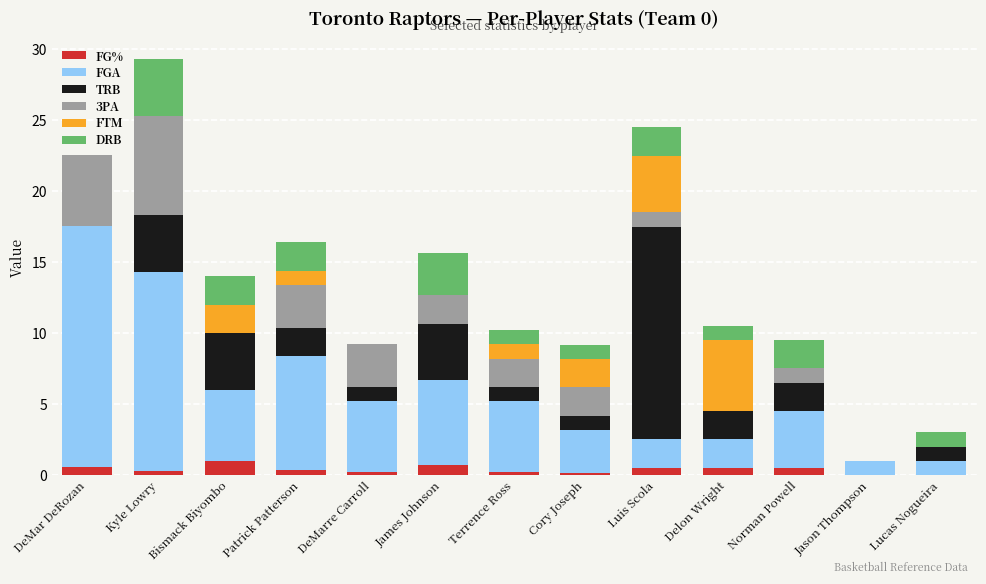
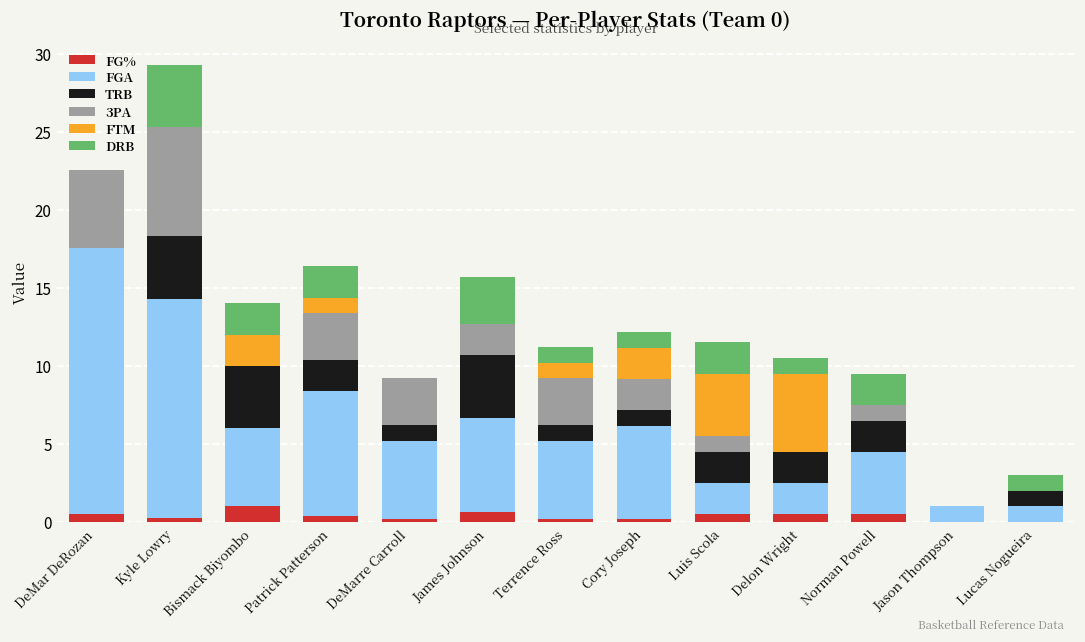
3PA, Terrence Ross: 2 -> 3
FGA, Cory Joseph: 3 -> 6
TRB, Luis Scola: 15 -> 2
